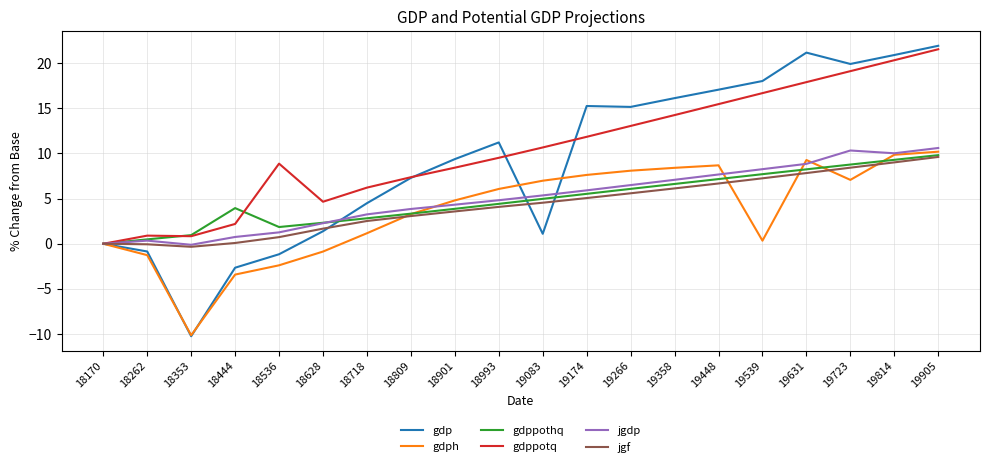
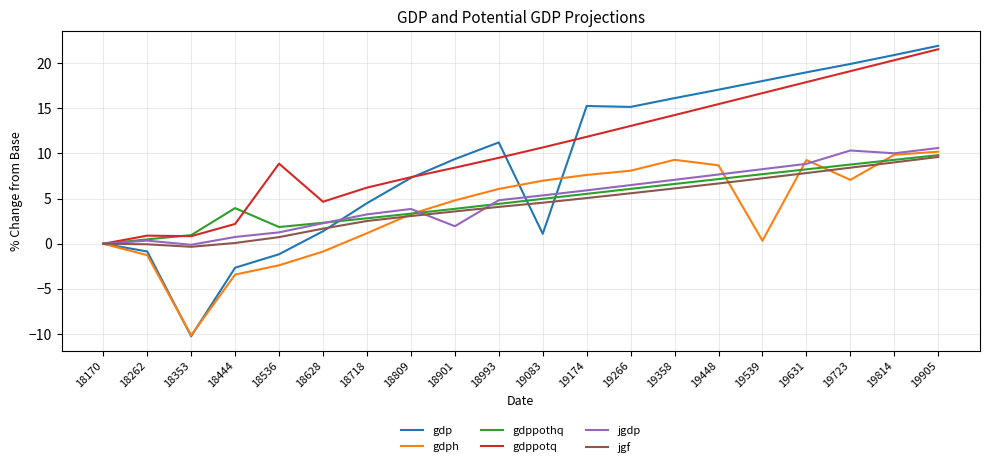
jgdp, 18901: 4 -> 2
gdph, 19358: 8 -> 9
gdp, 19631: 21 -> 19
